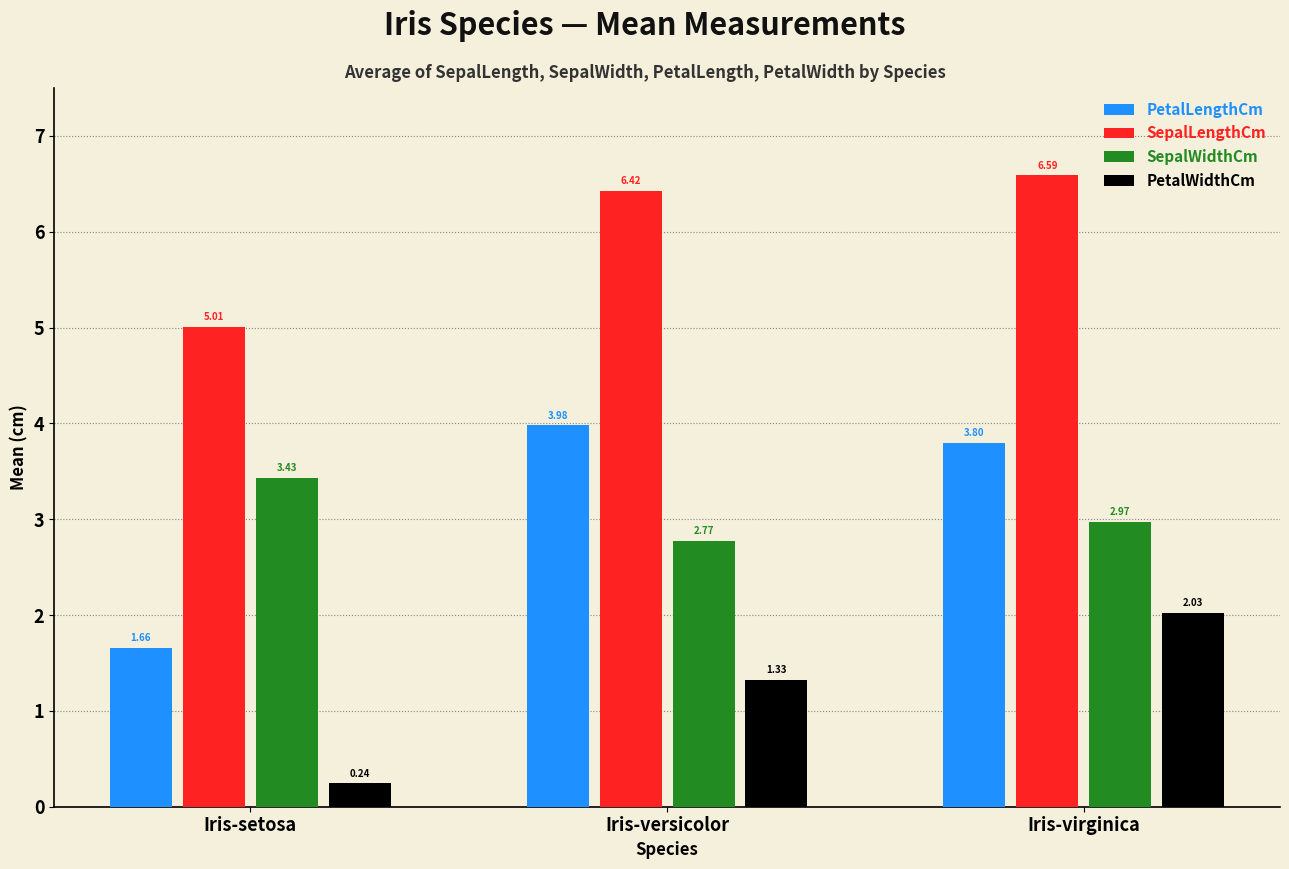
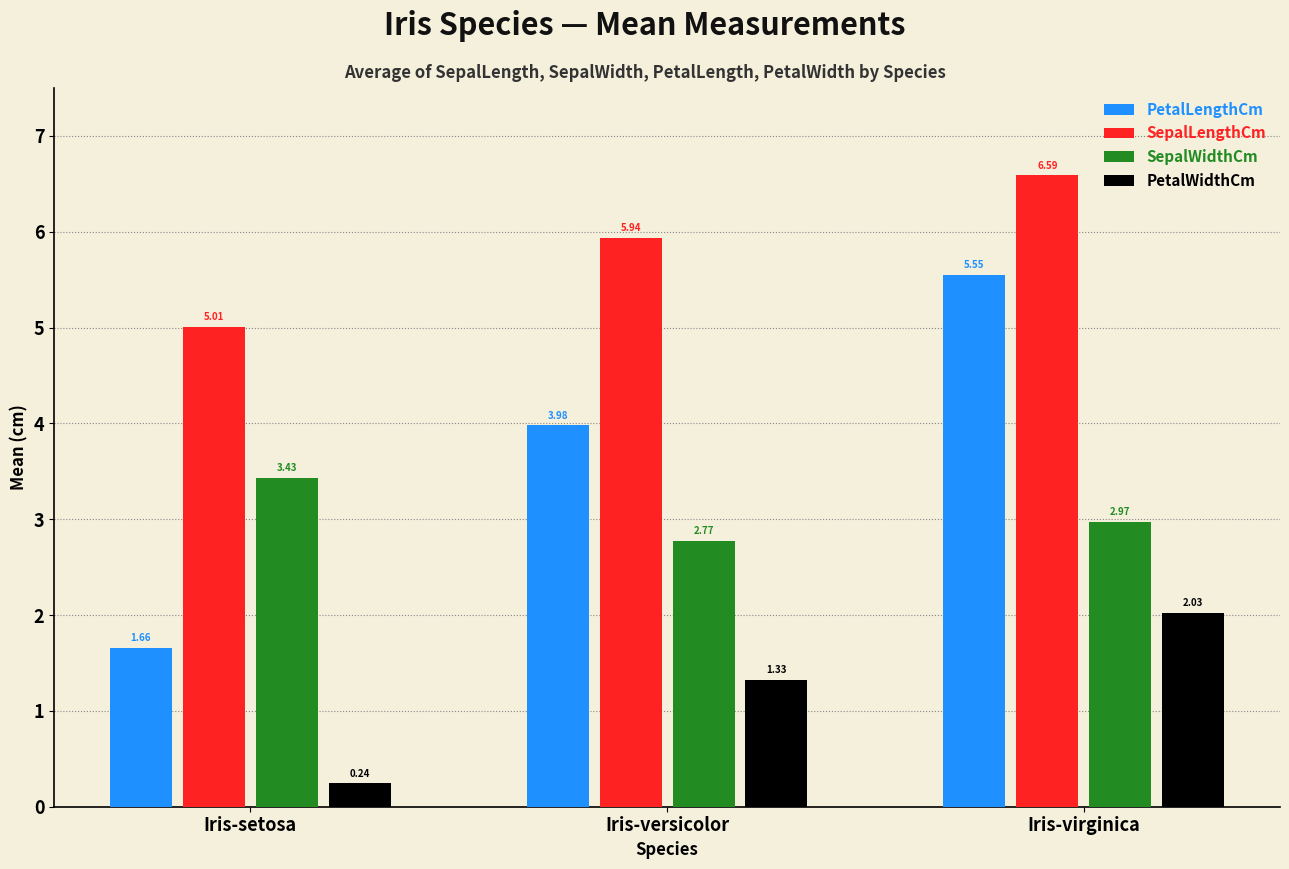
SepalLengthCm, Iris-versicolor: 6.42 -> 5.94
PetalLengthCm, Iris-virginica: 3.80 -> 5.55
